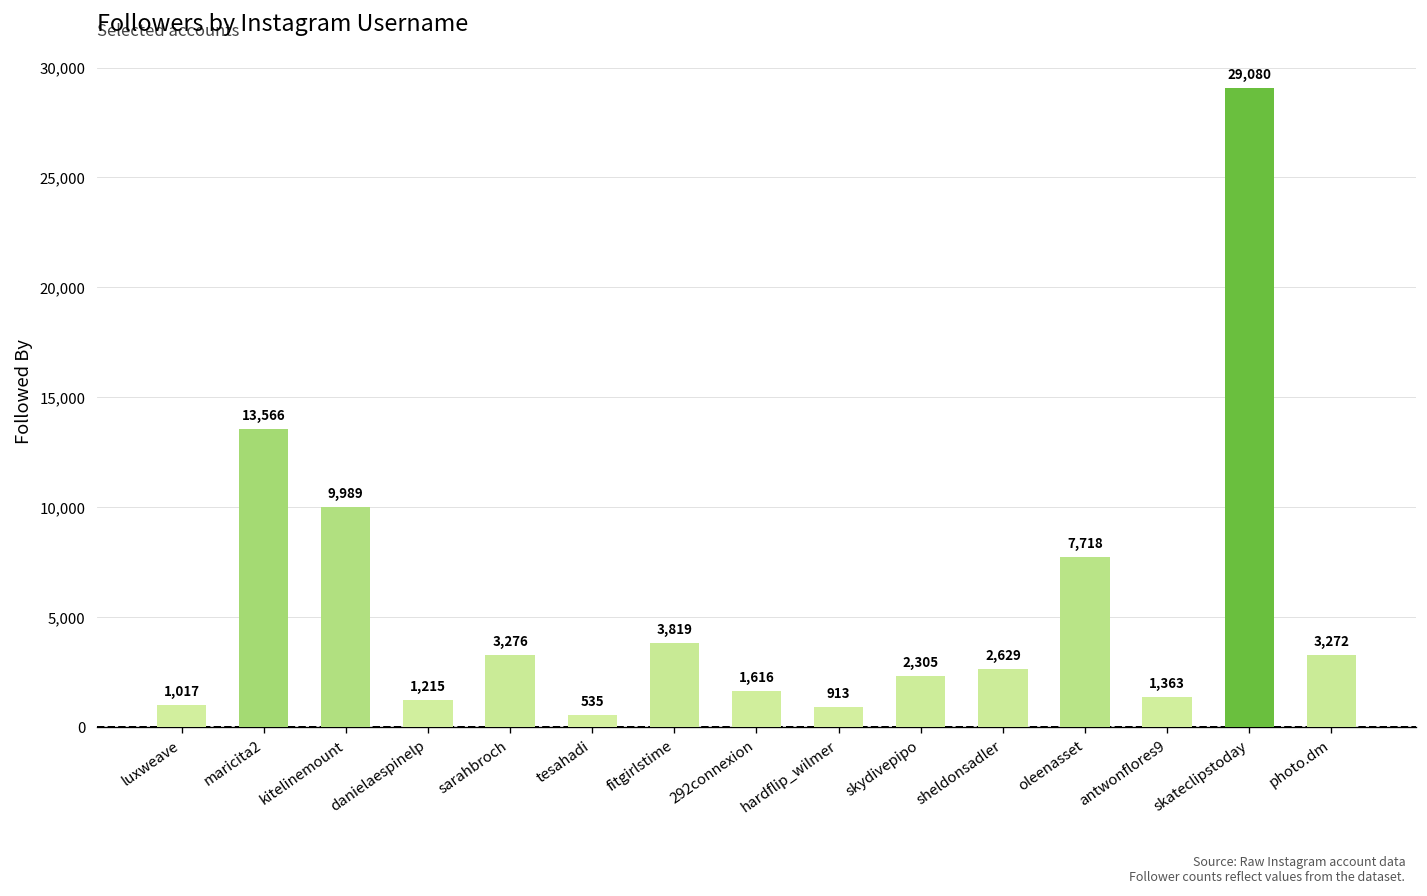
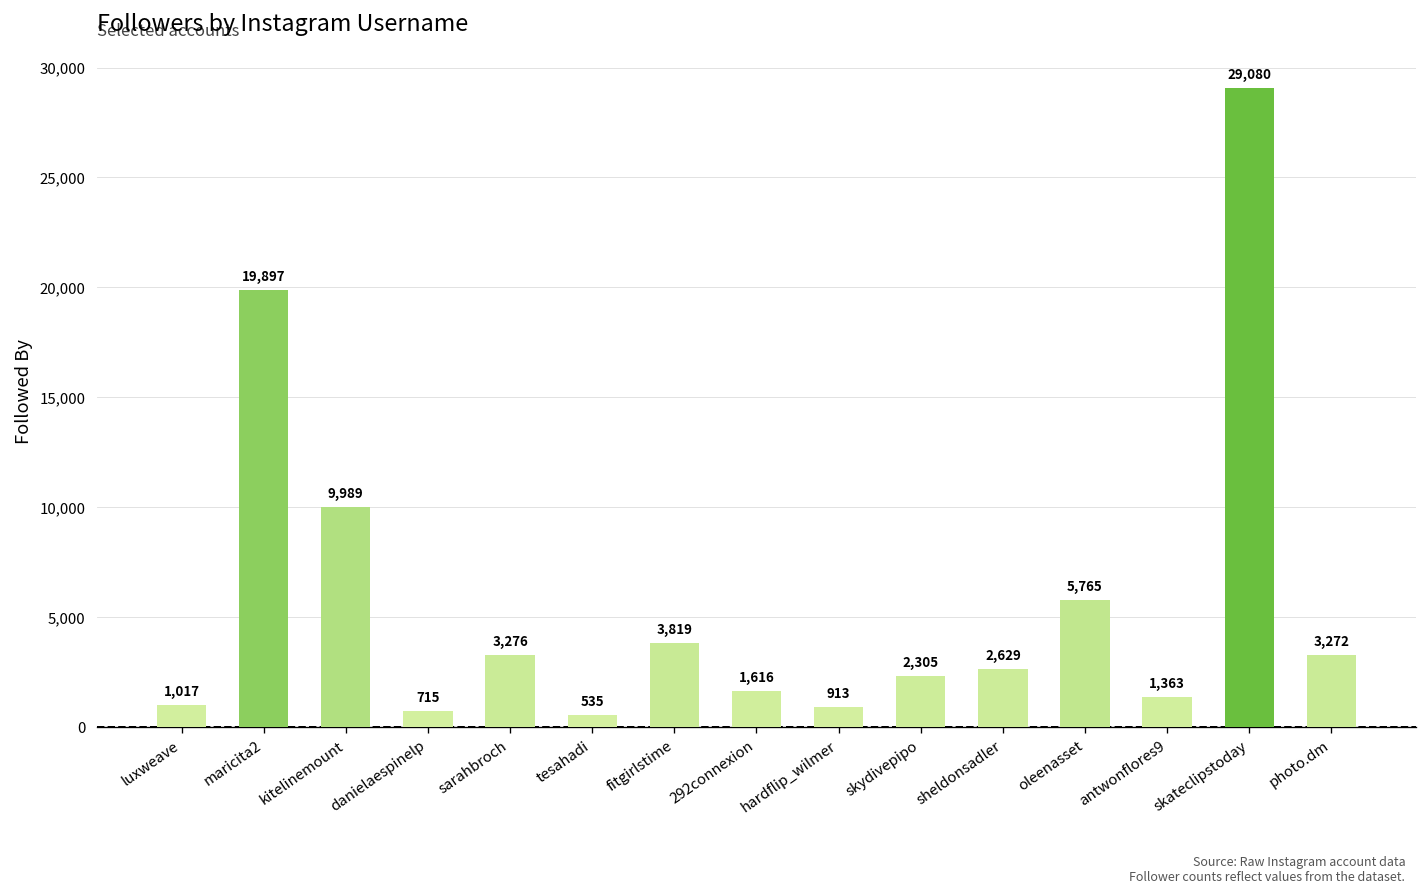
maricita2: 13,566 -> 19,897
danielaespinelp: 1,215 -> 715
oleenasset: 7,718 -> 5,765
